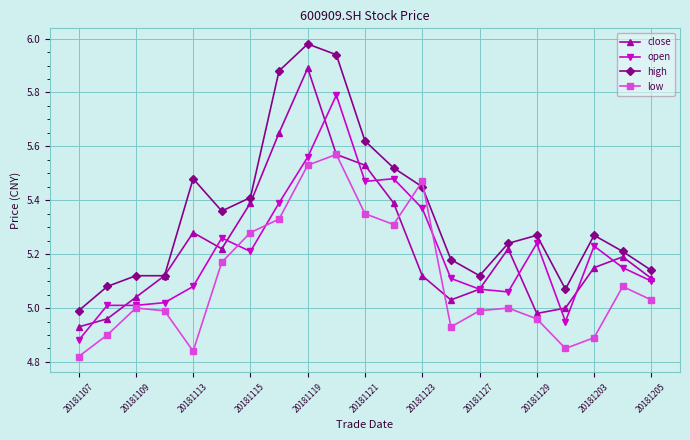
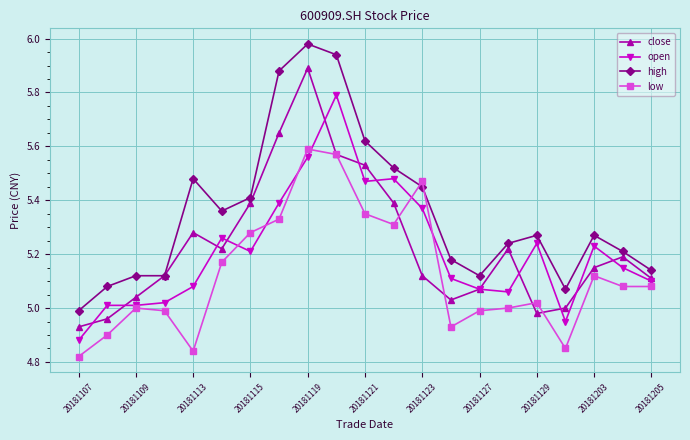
low, 20181119: 5.53 -> 5.59
low, 20181129: 4.96 -> 5.02
low, 20181203: 4.89 -> 5.12
low, 20181205: 5.03 -> 5.08
